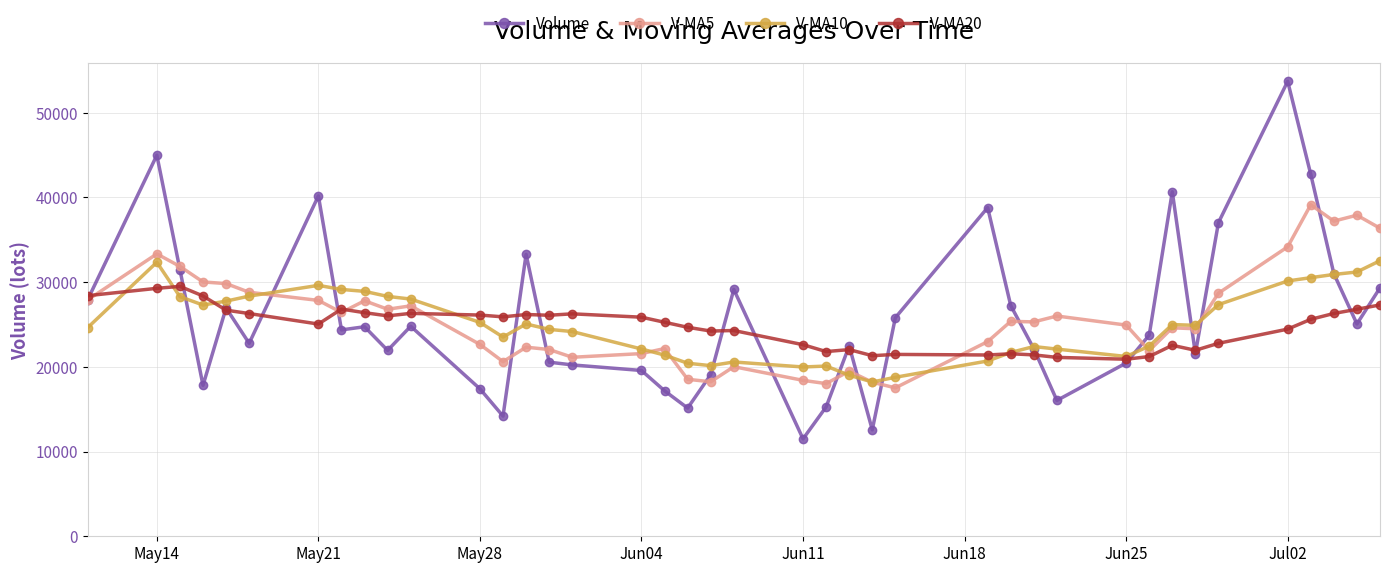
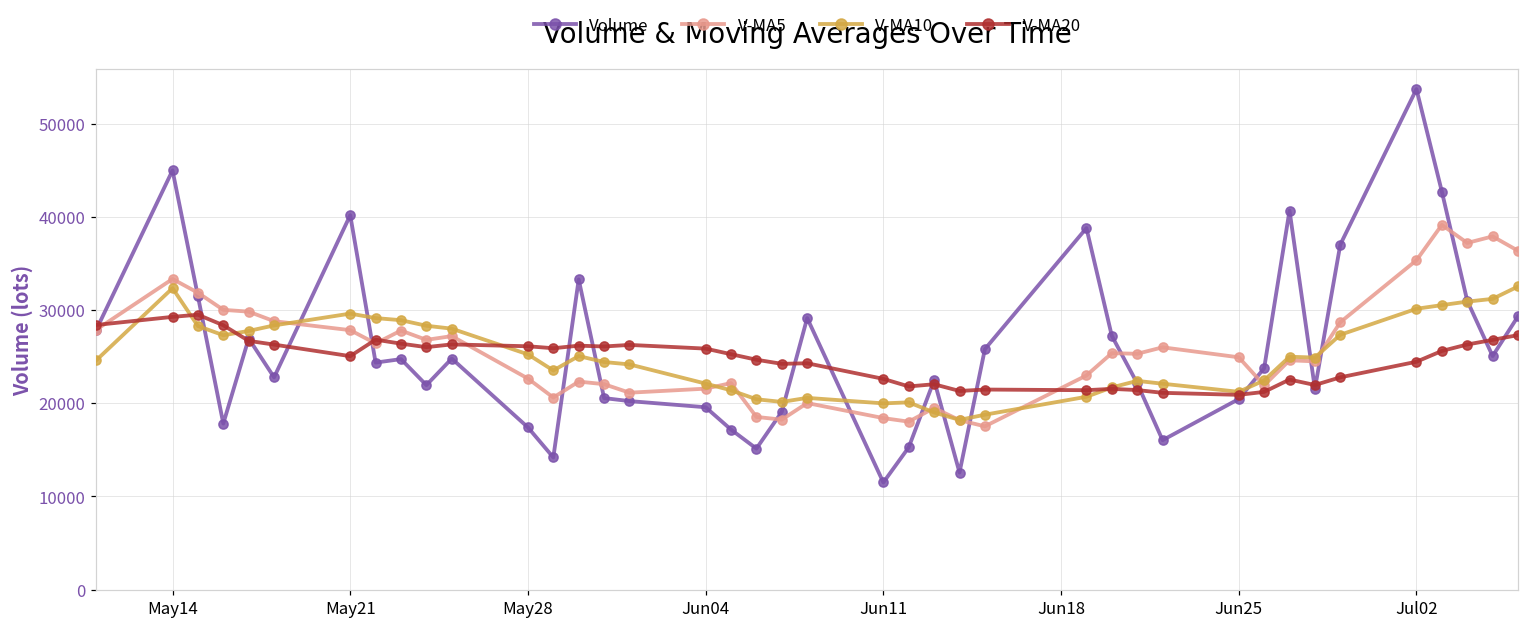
V-MA5, Jul02: 34000 -> 35000
